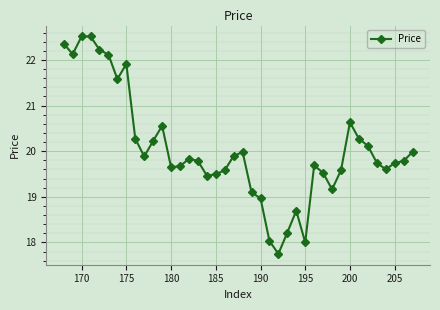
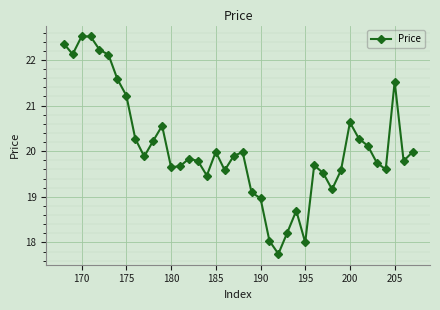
175: 21.9 -> 21.2
185: 19.5 -> 20.0
205: 19.7 -> 21.5
